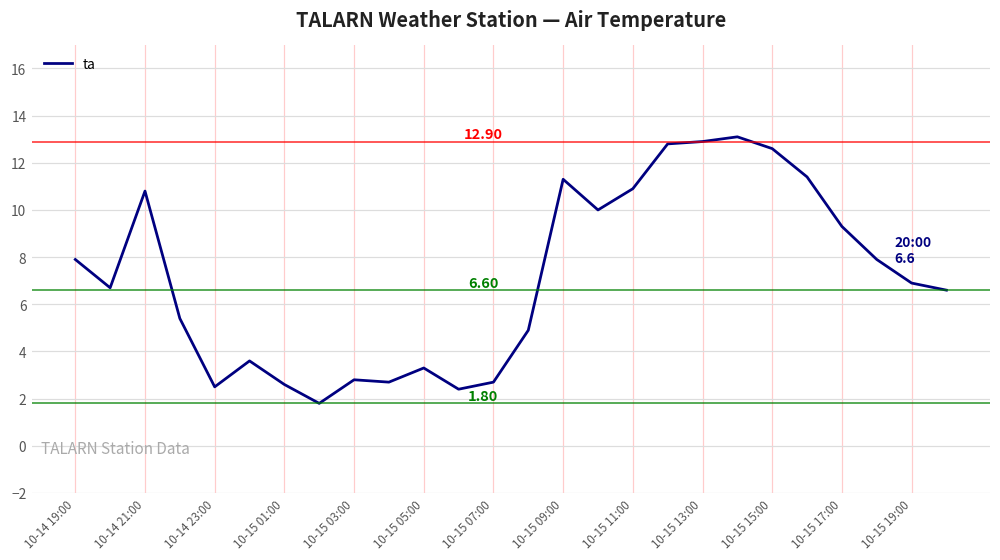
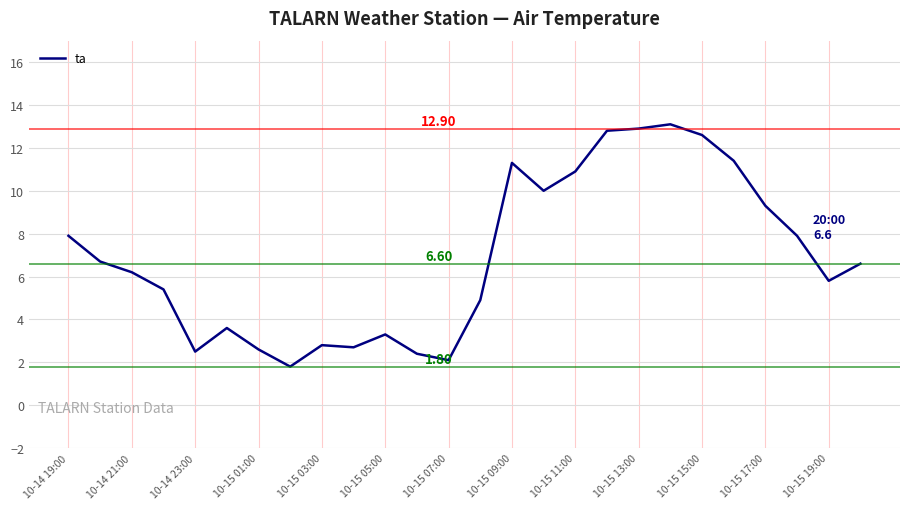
10-14 21:00: 10.8 -> 6.2
10-15 07:00: 2.7 -> 2.1
10-15 19:00: 6.9 -> 5.8
